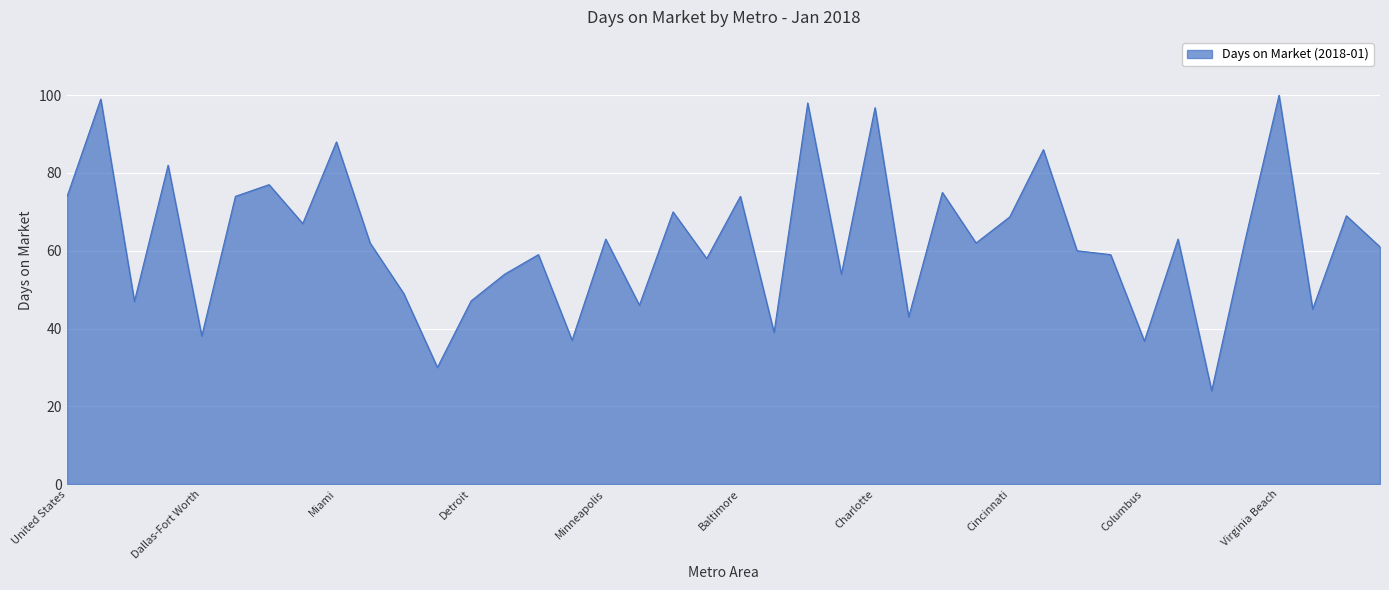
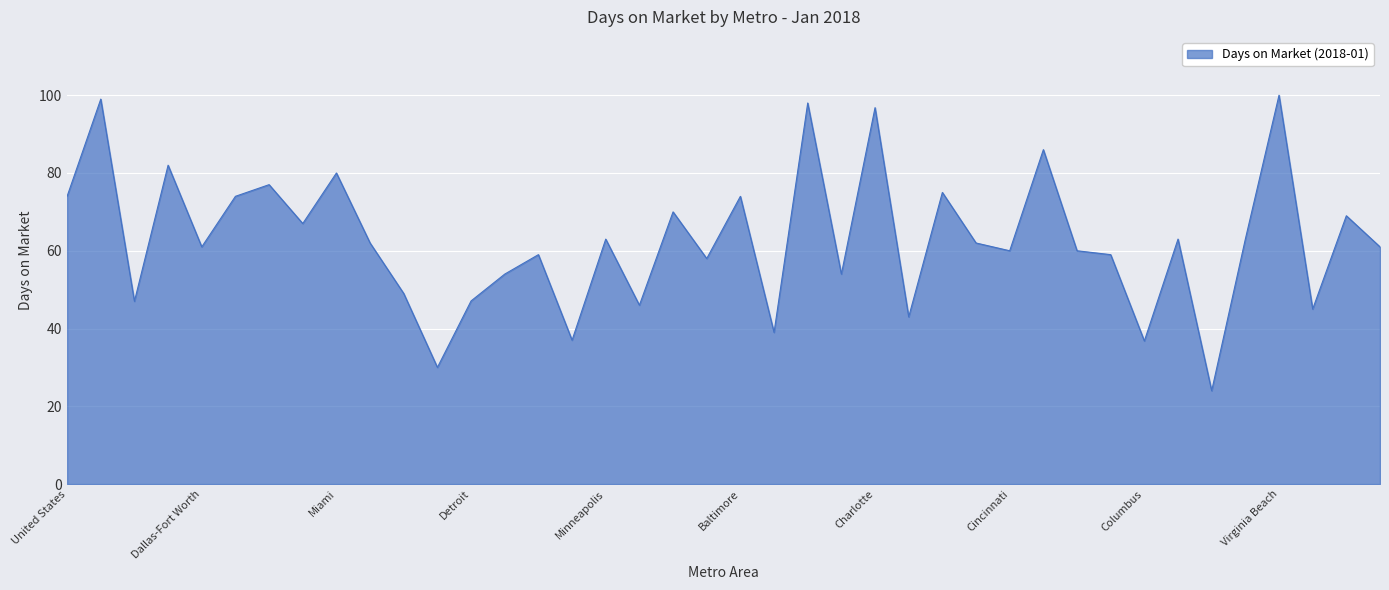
Dallas-Fort Worth: 38 -> 61
Miami: 88 -> 80
Cincinnati: 69 -> 60
